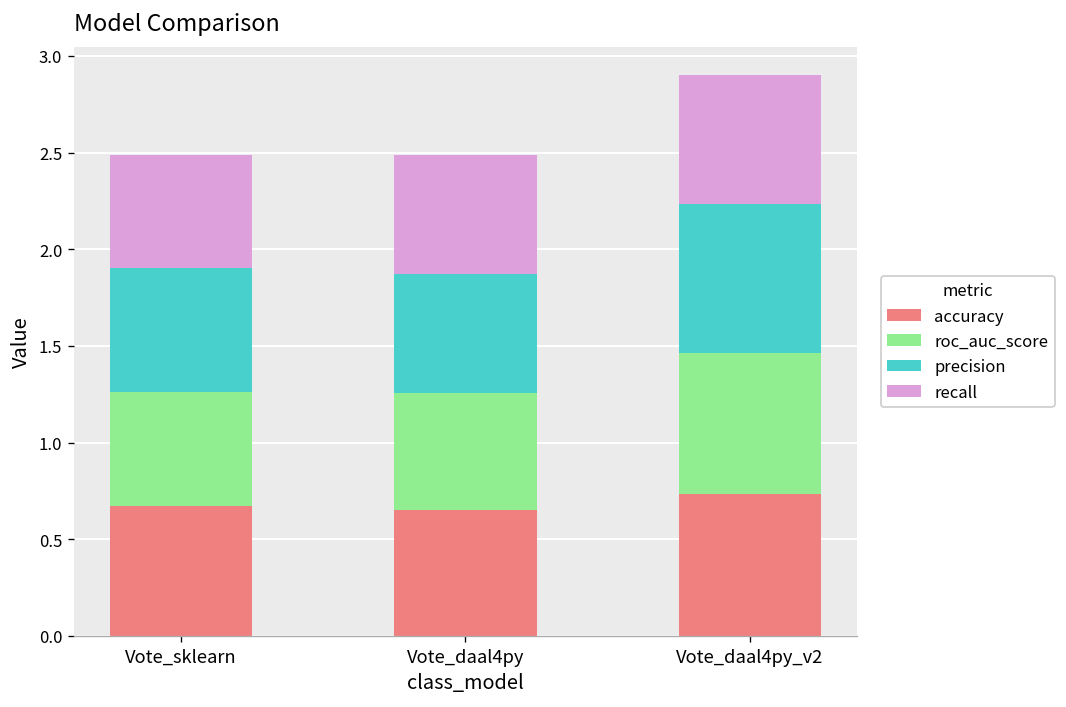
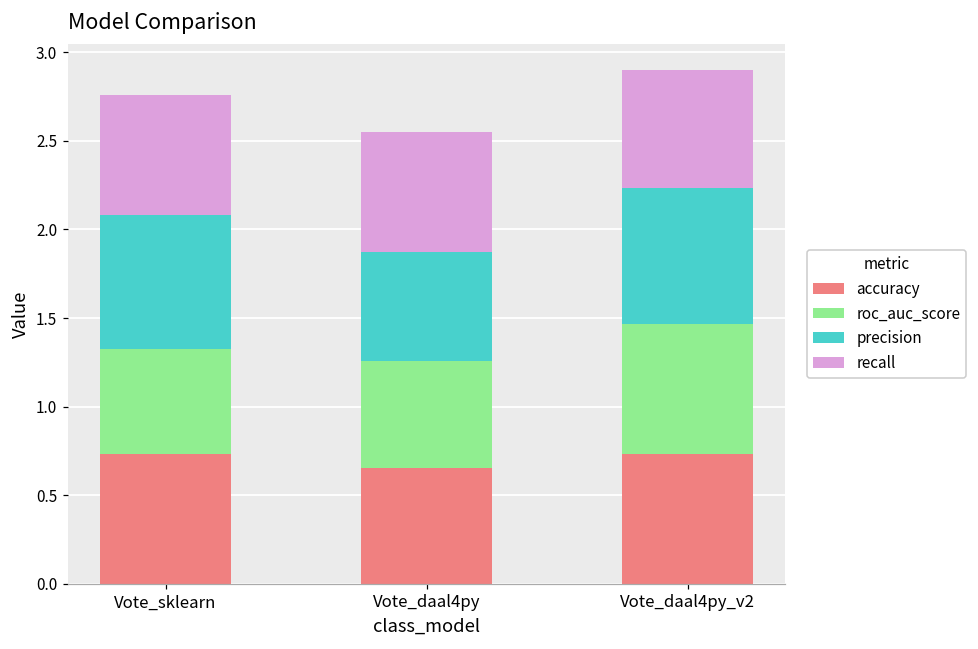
accuracy, Vote_sklearn: 0.67 -> 0.73
precision, Vote_sklearn: 0.64 -> 0.76
recall, Vote_sklearn: 0.58 -> 0.67
recall, Vote_daal4py: 0.61 -> 0.68
